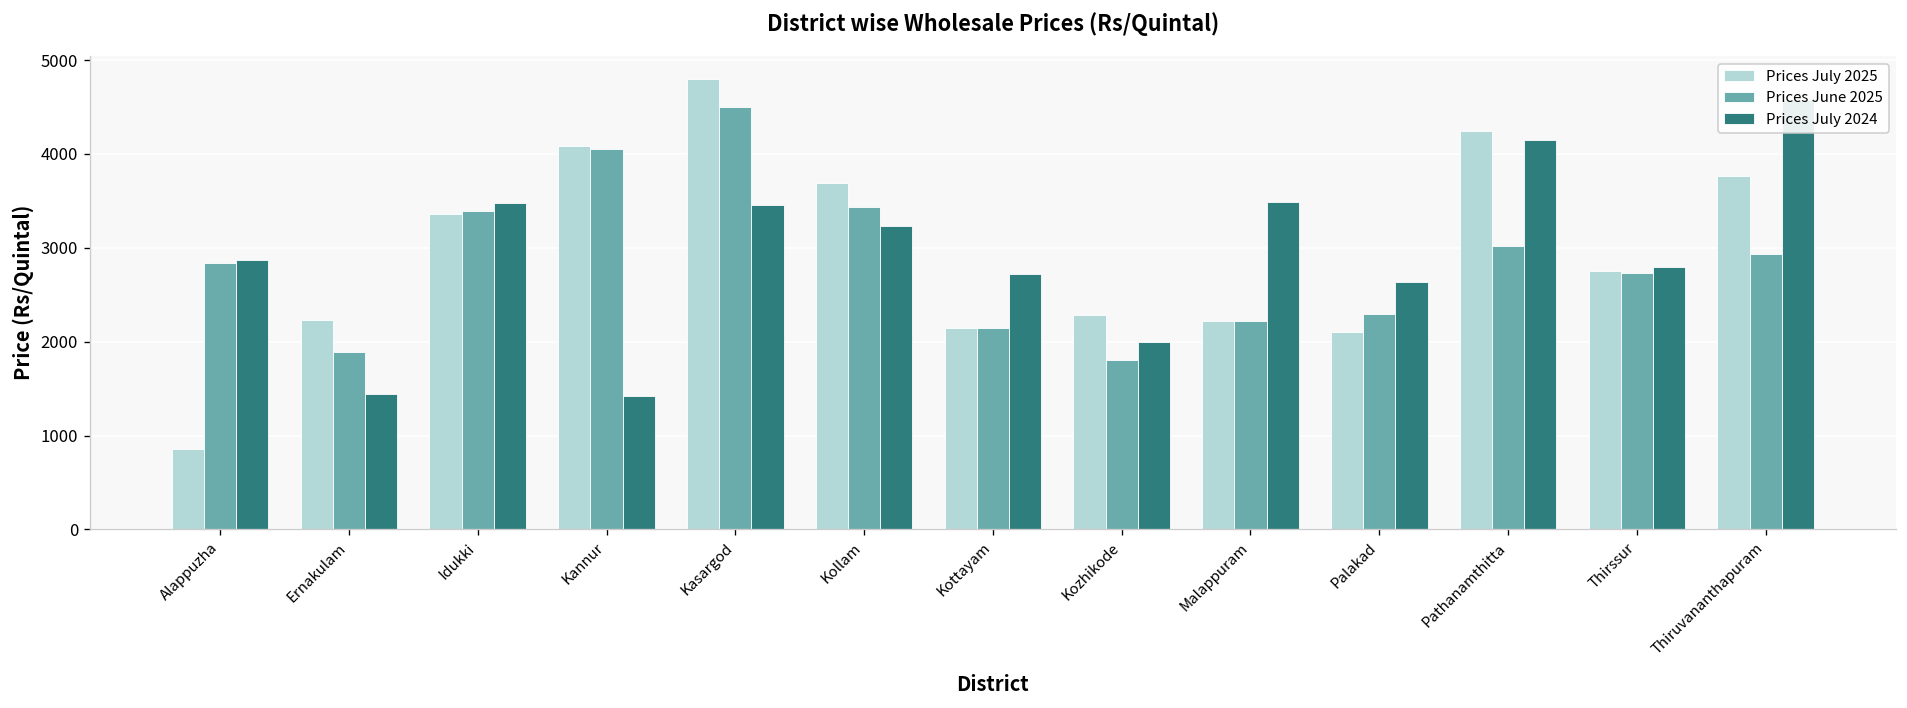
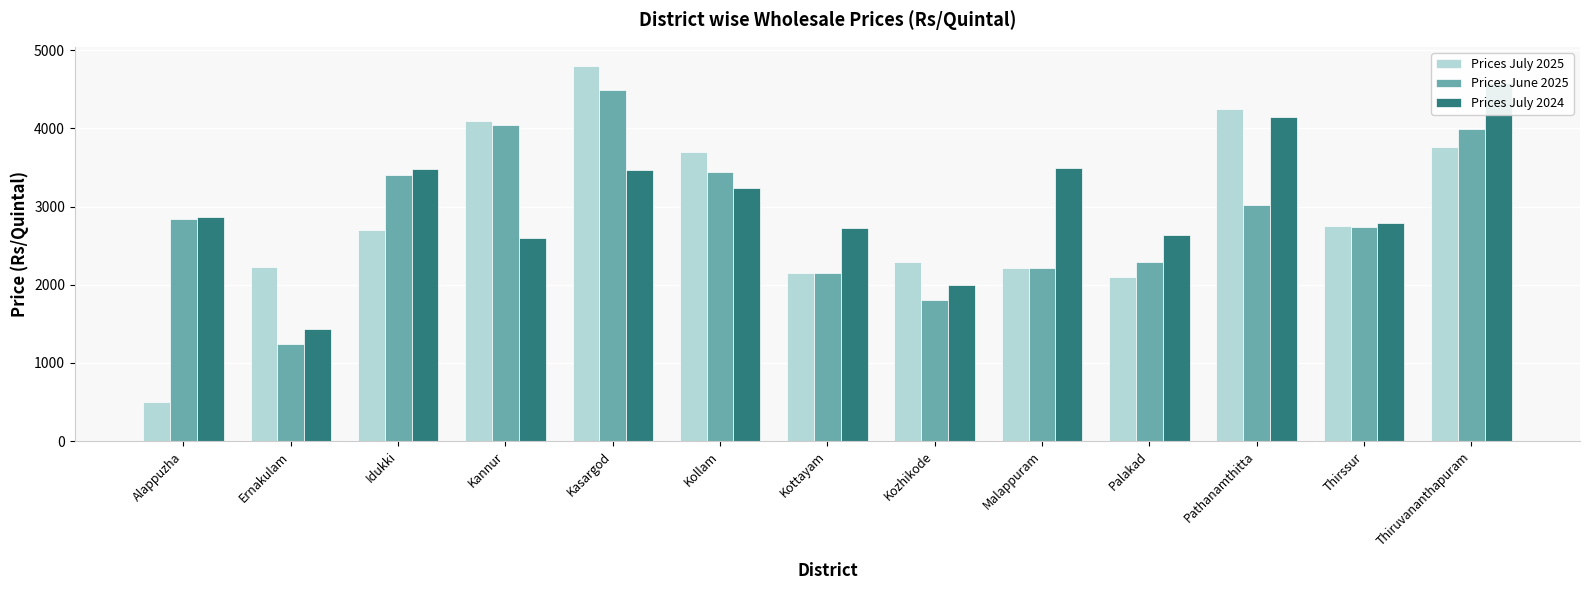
Prices July 2025, Alappuzha: 900 -> 500
Prices June 2025, Ernakulam: 1900 -> 1200
Prices July 2025, Idukki: 3400 -> 2700
Prices July 2024, Kannur: 1400 -> 2600
Prices June 2025, Thiruvananthapuram: 2900 -> 4000
